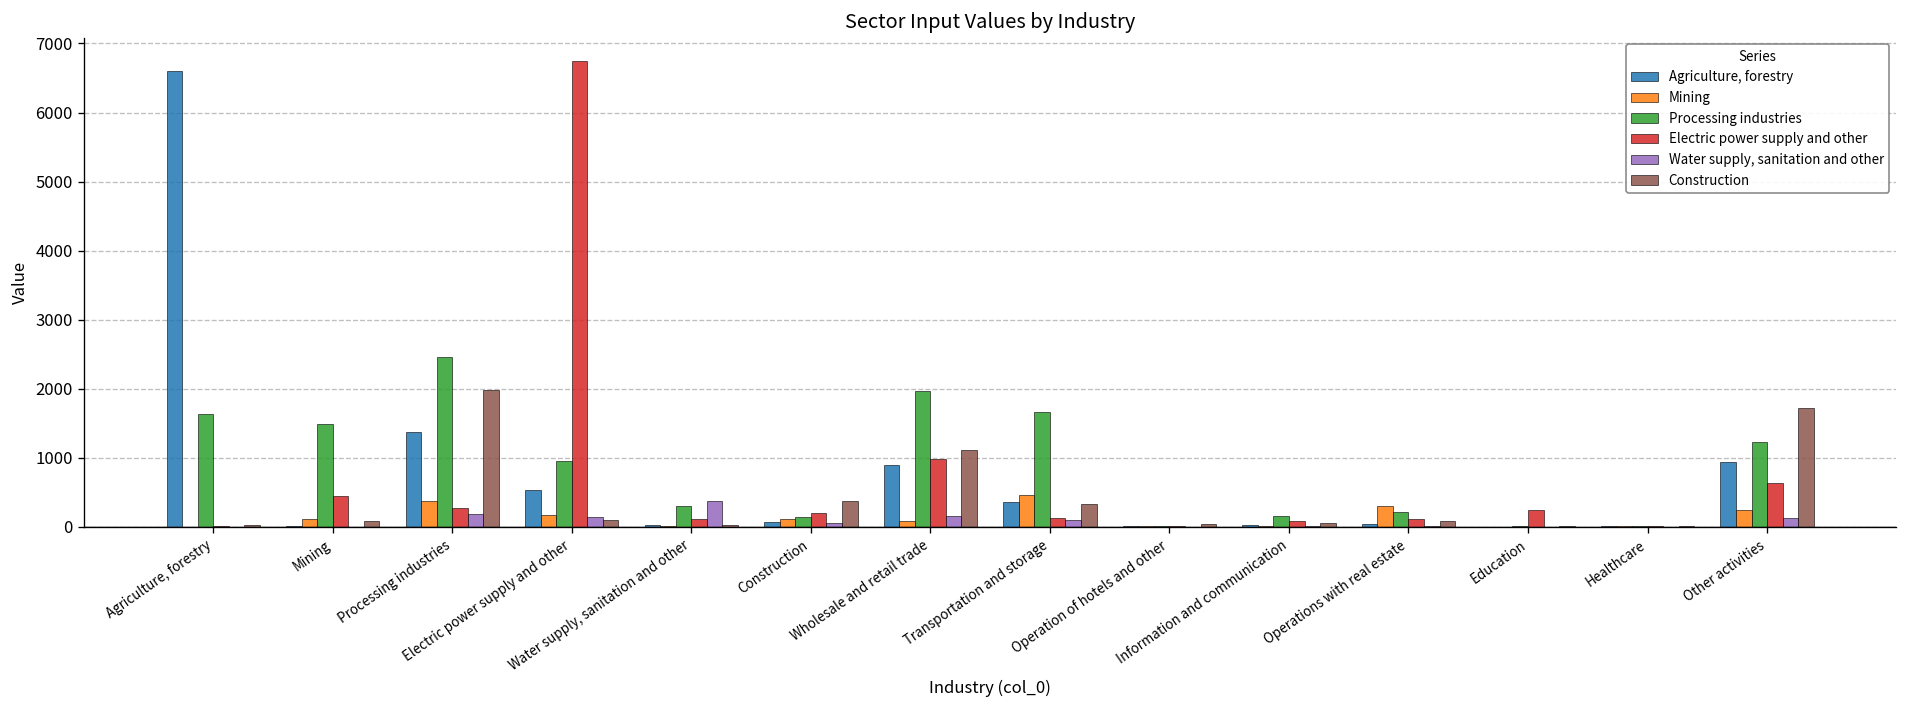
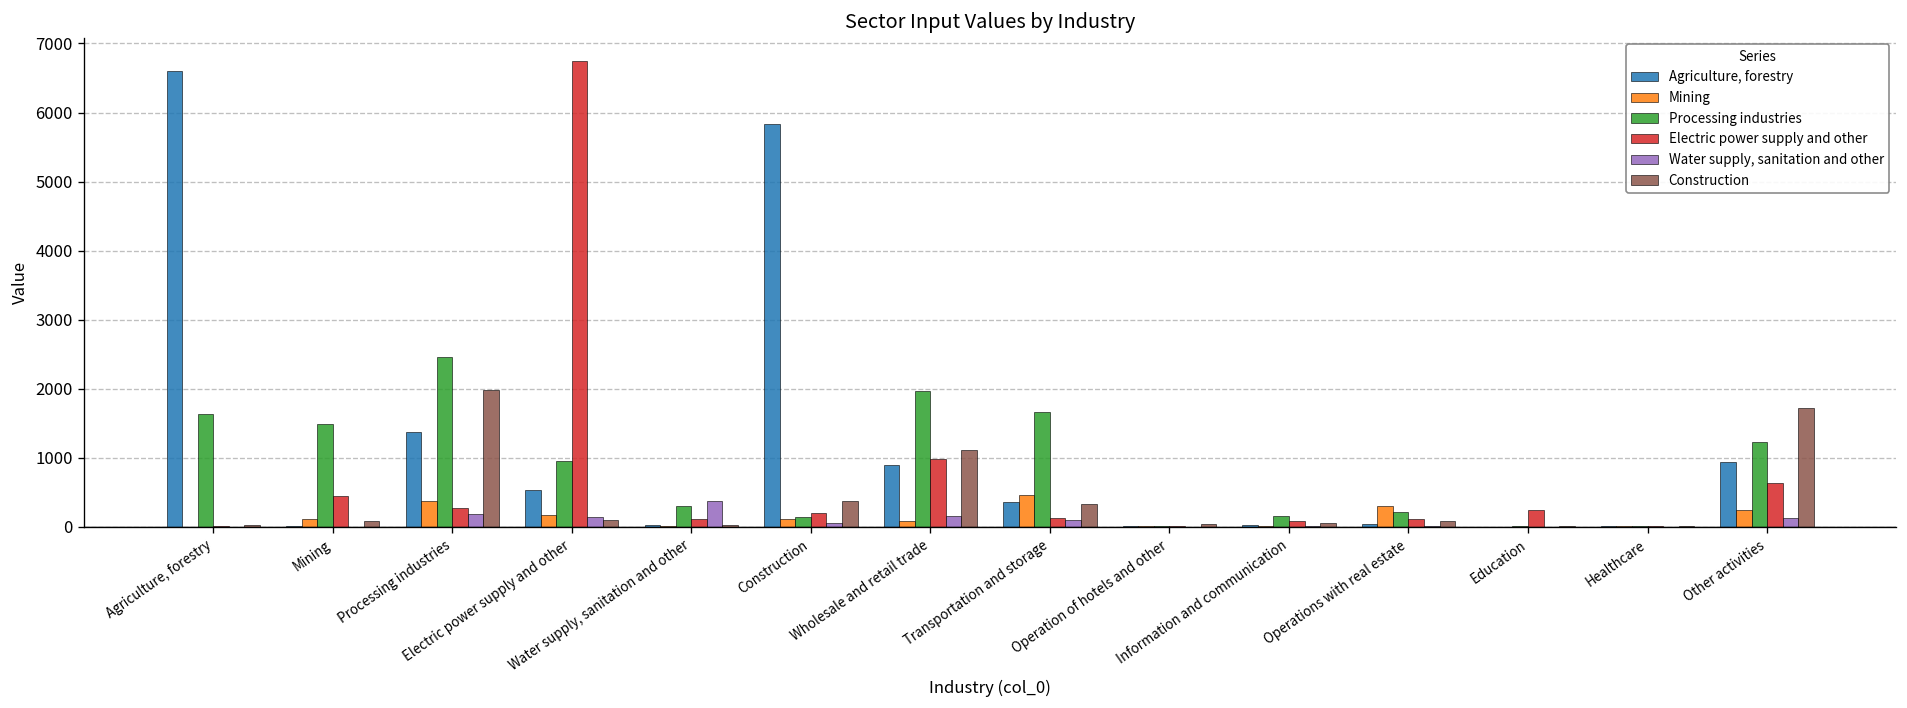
Agriculture, forestry, Construction: 100 -> 5800
